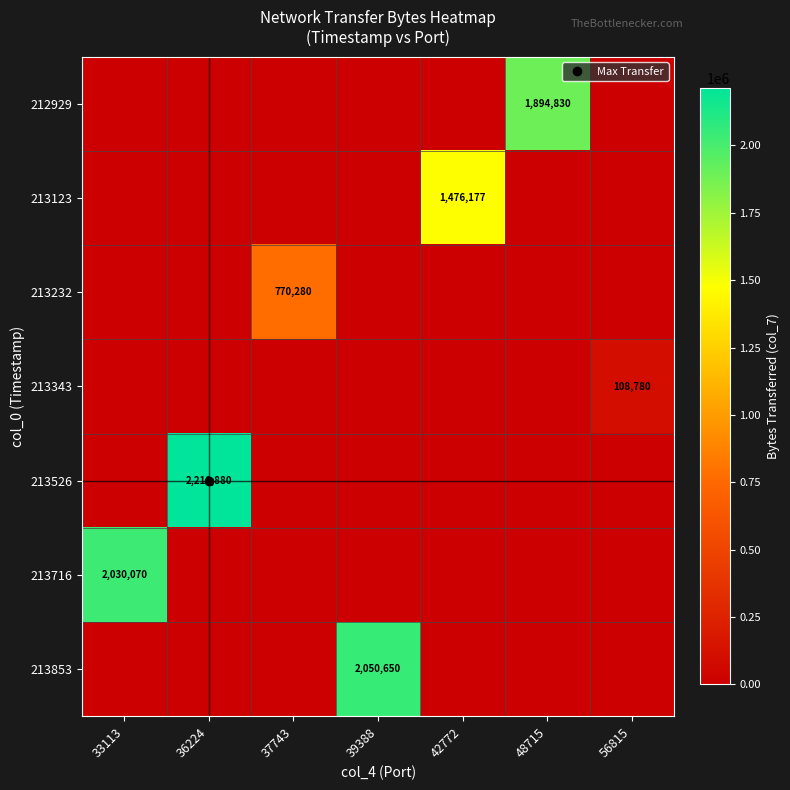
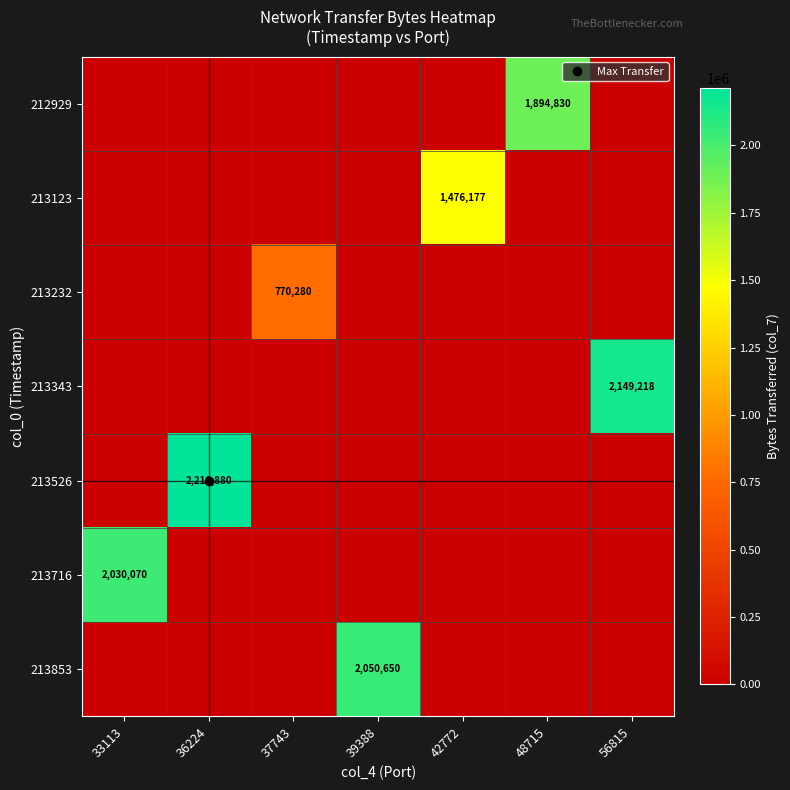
213343, 56815: 108,780 -> 2,149,218
